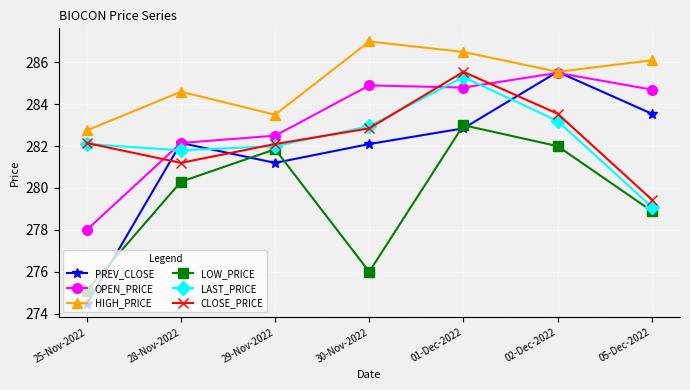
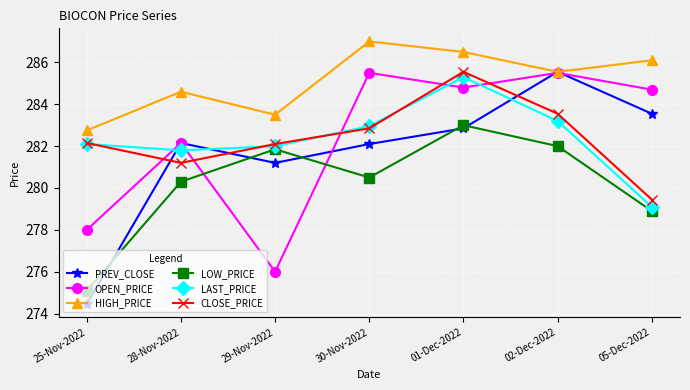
OPEN_PRICE, 29-Nov-2022: 282.5 -> 276.0
OPEN_PRICE, 30-Nov-2022: 284.9 -> 285.5
LOW_PRICE, 30-Nov-2022: 276.0 -> 280.5
